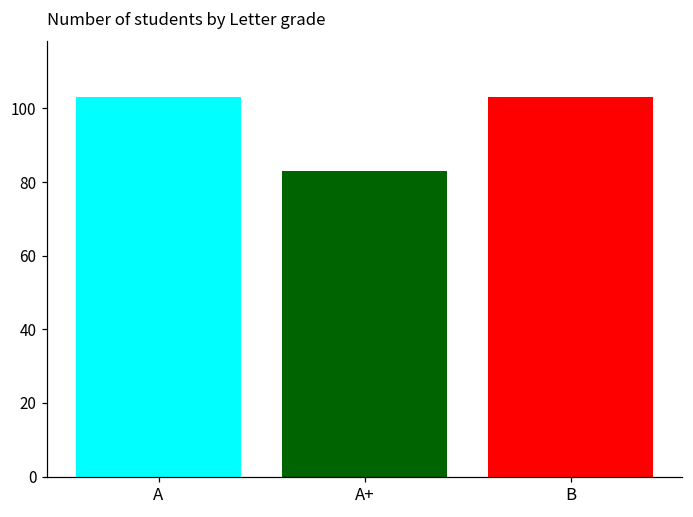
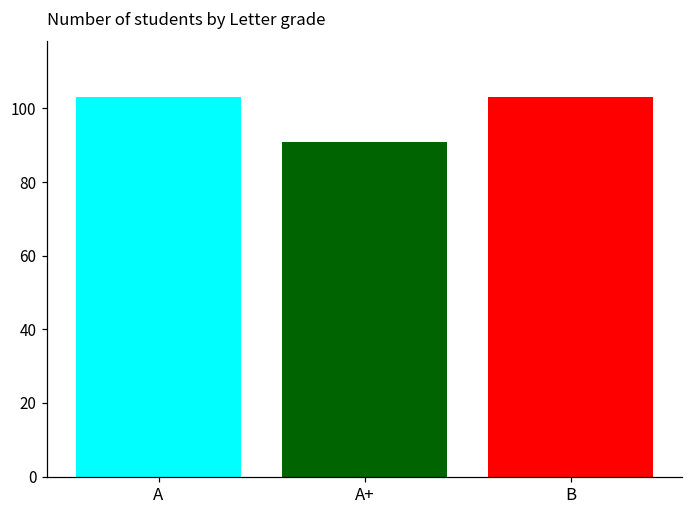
A+: 83 -> 91
